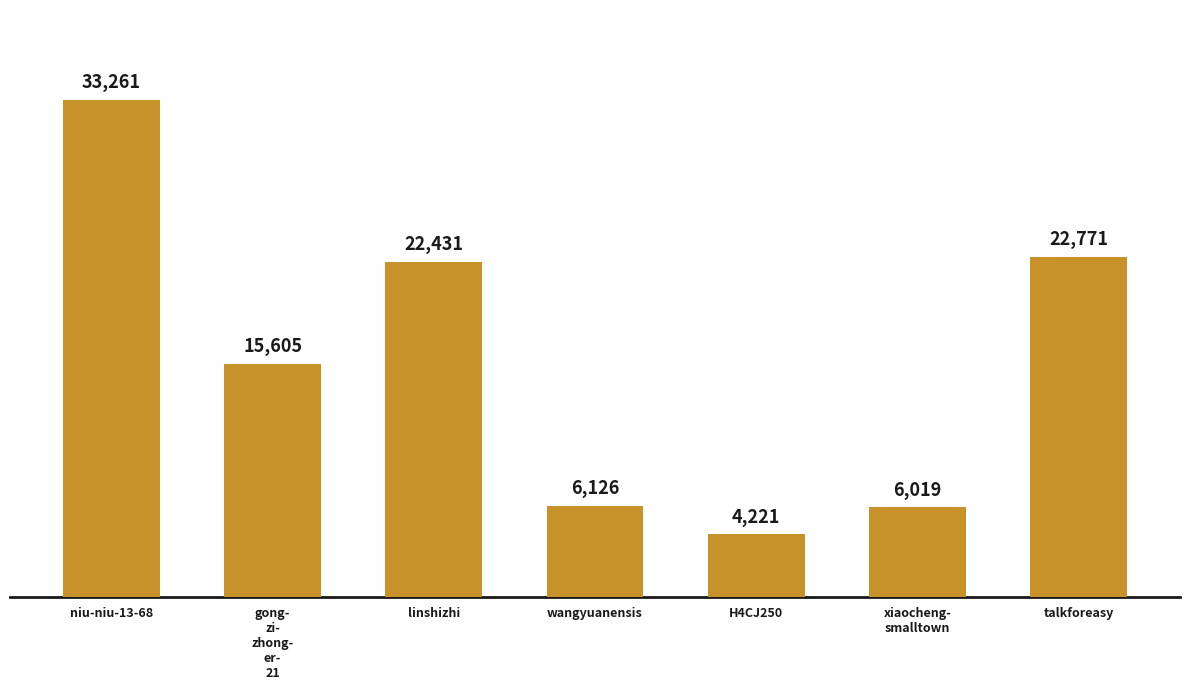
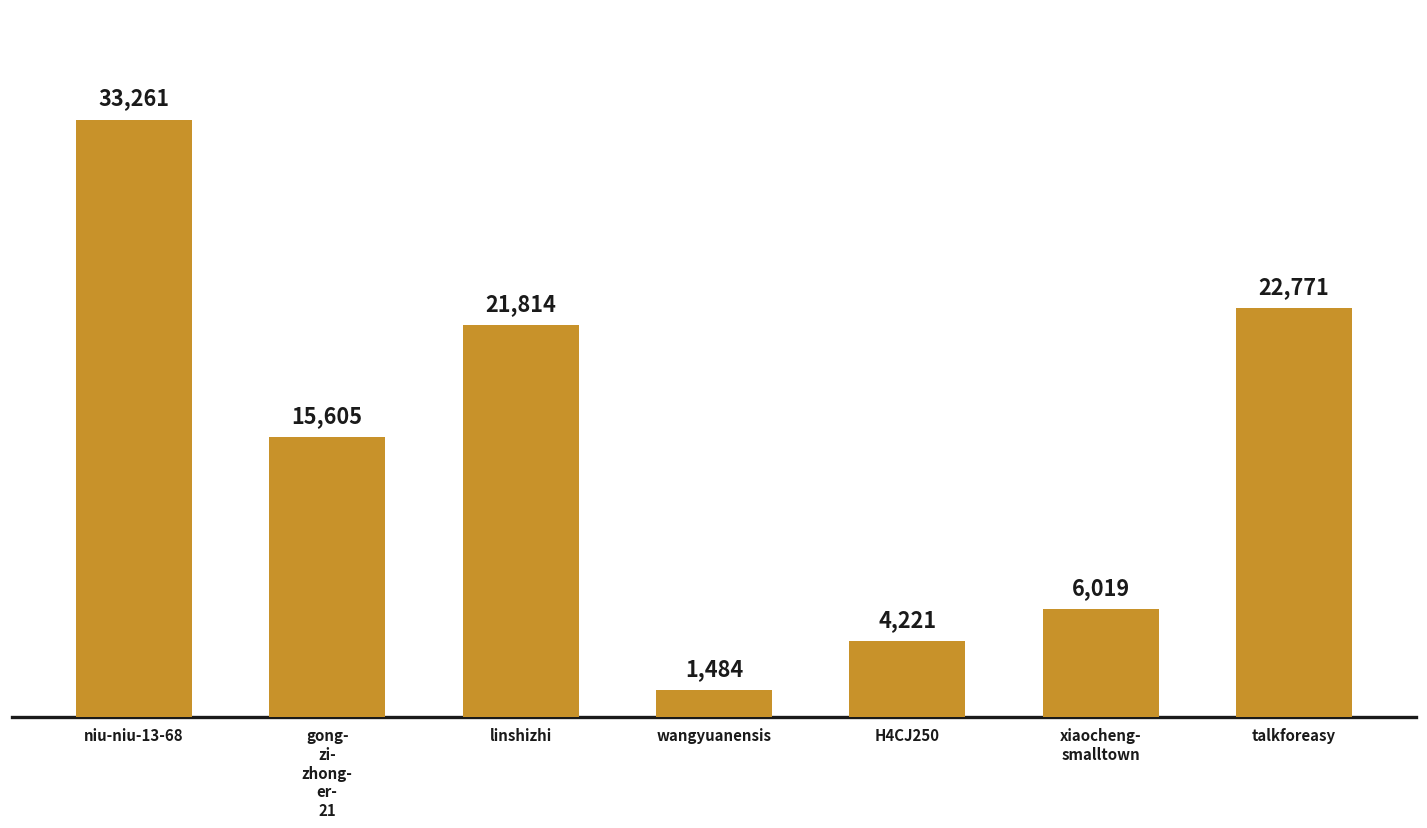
linshizhi: 22,431 -> 21,814
wangyuanensis: 6,126 -> 1,484
